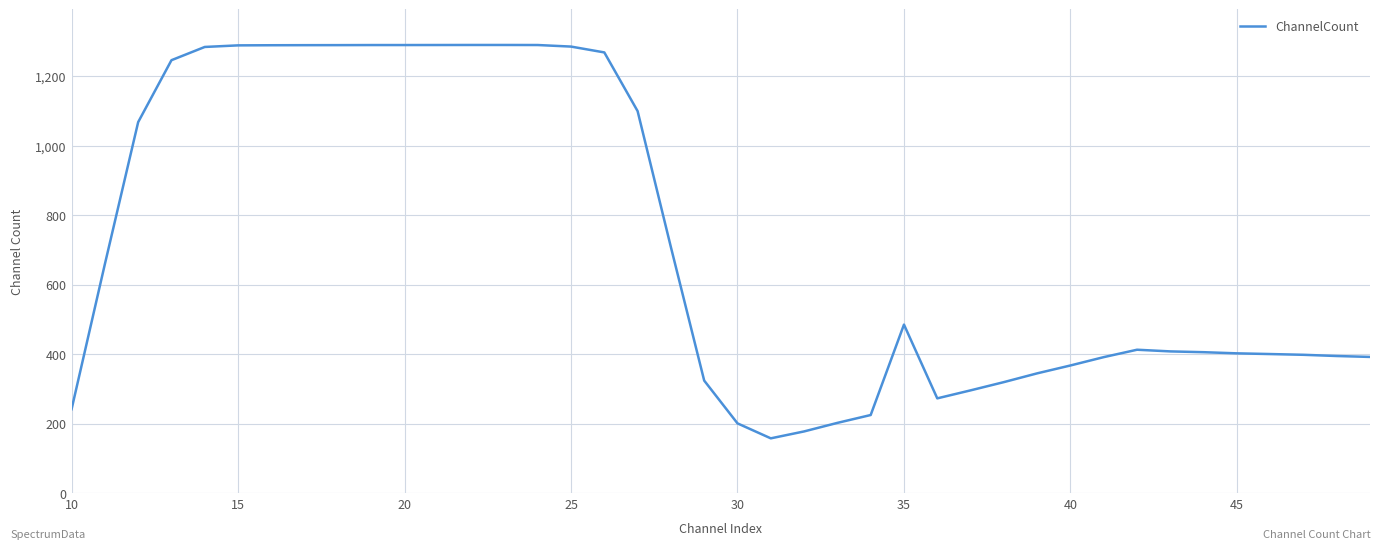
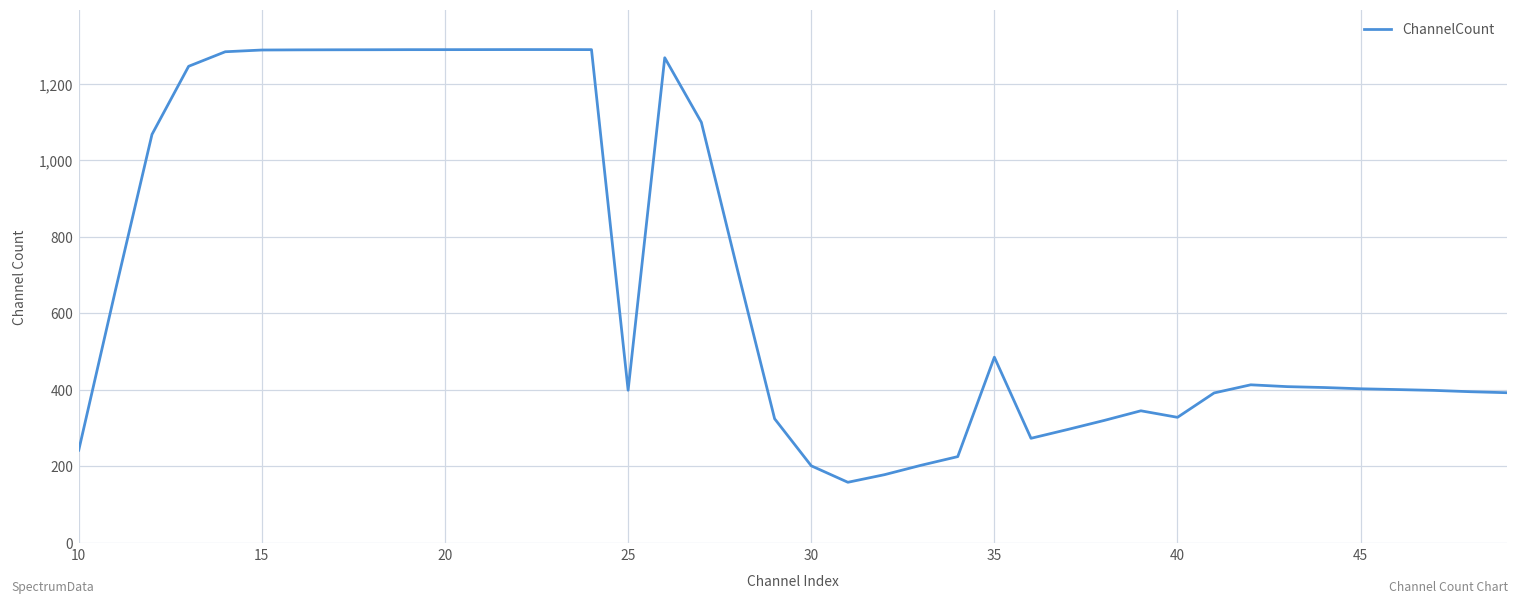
25: 1,280 -> 400
40: 370 -> 330
